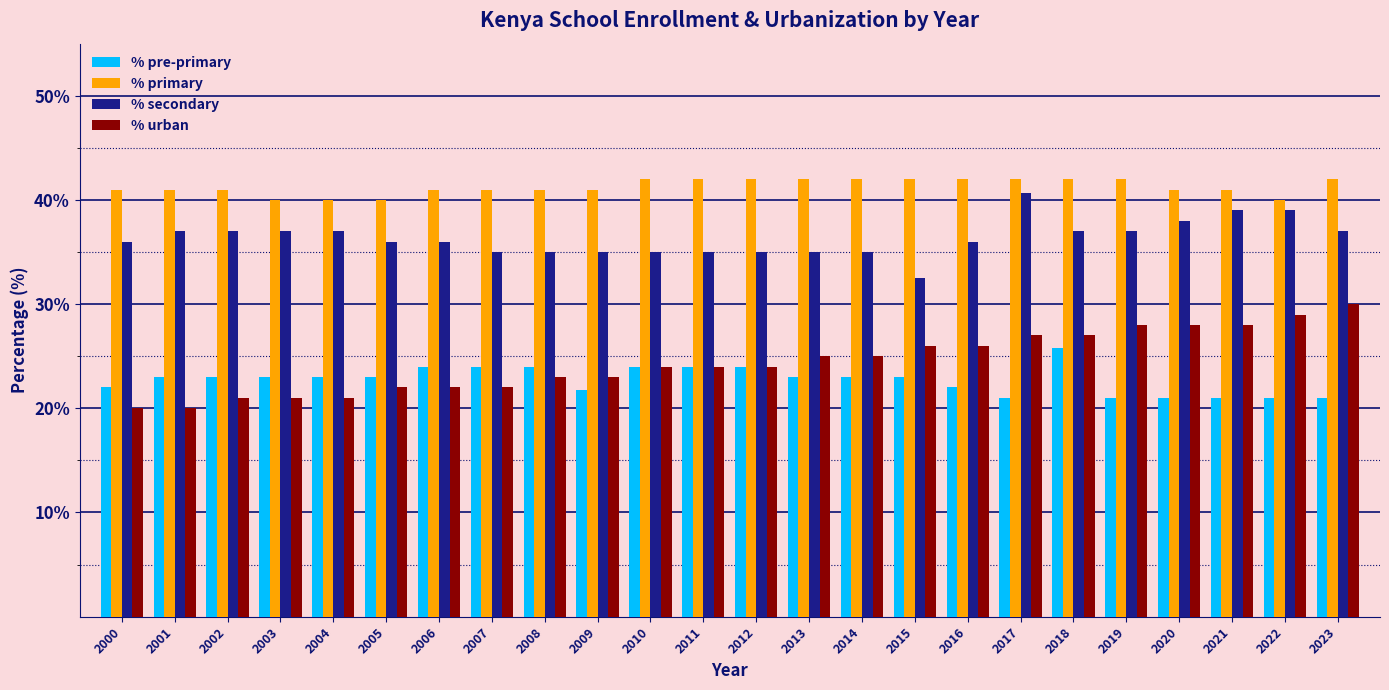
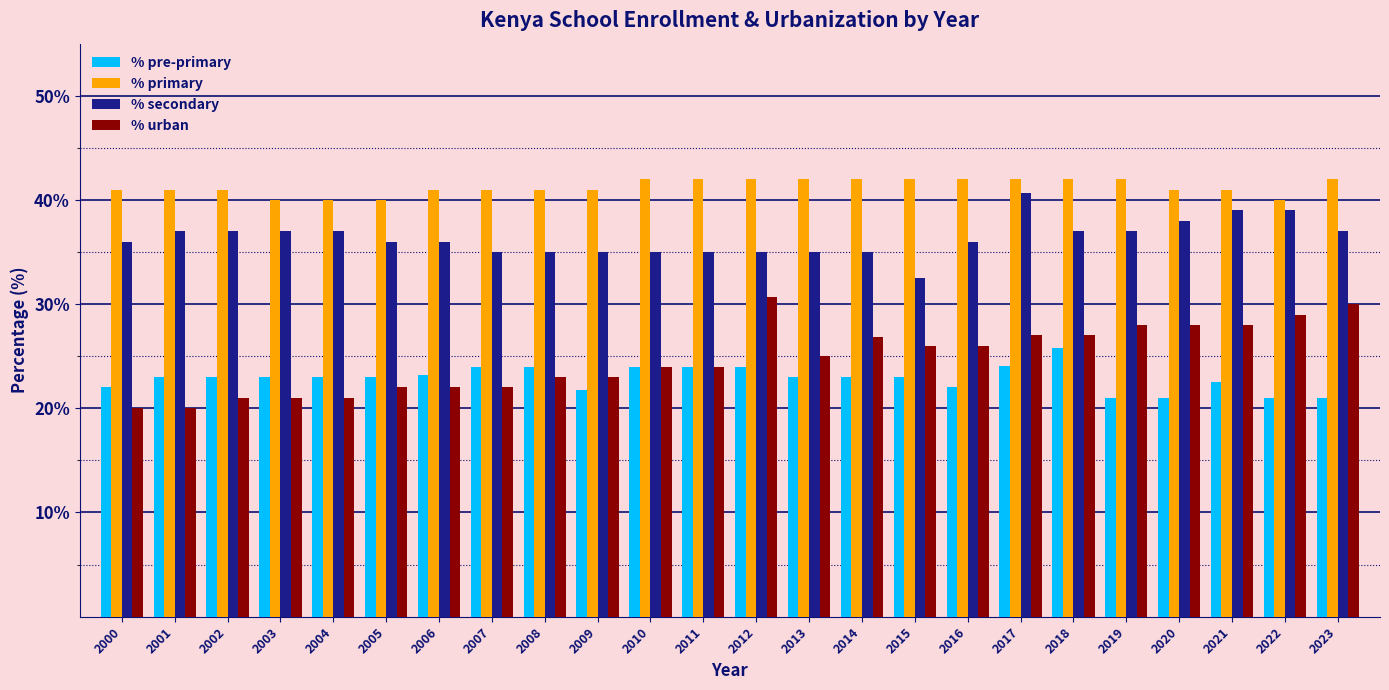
% pre-primary, 2006: 24.0% -> 23.2%
% urban, 2012: 24.0% -> 30.7%
% urban, 2014: 25.0% -> 26.8%
% pre-primary, 2017: 21.0% -> 24.1%
% pre-primary, 2021: 21.0% -> 22.5%
